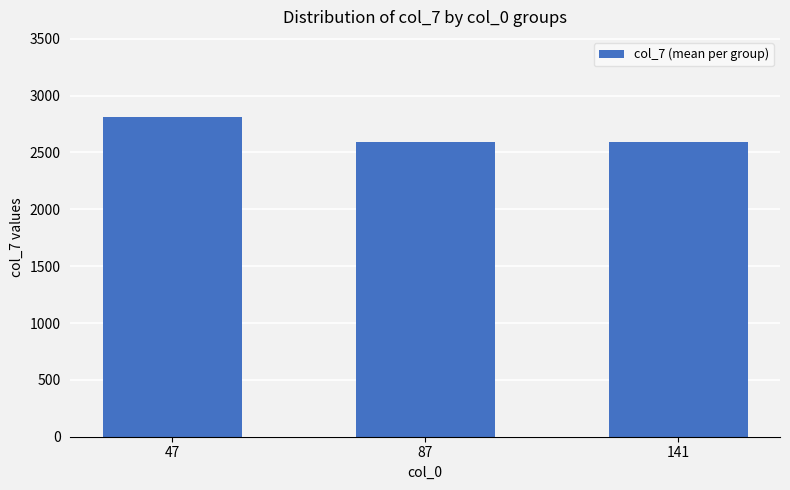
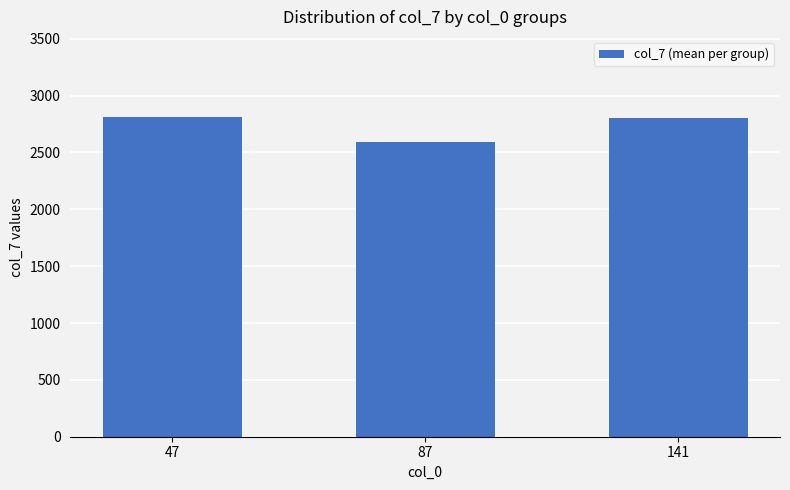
141: 2590 -> 2800
